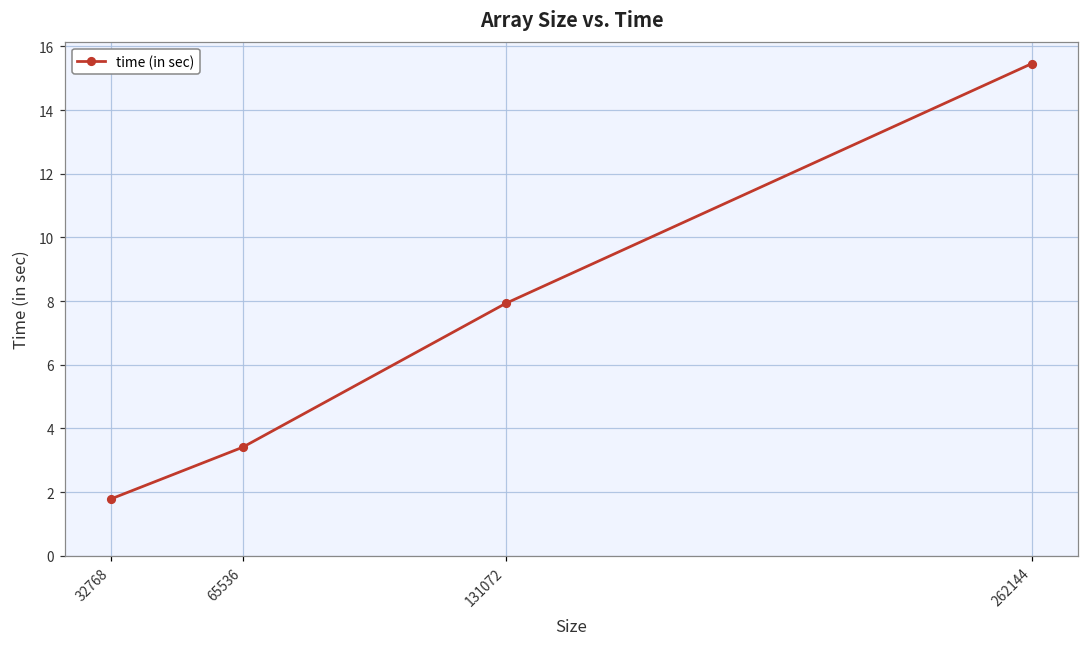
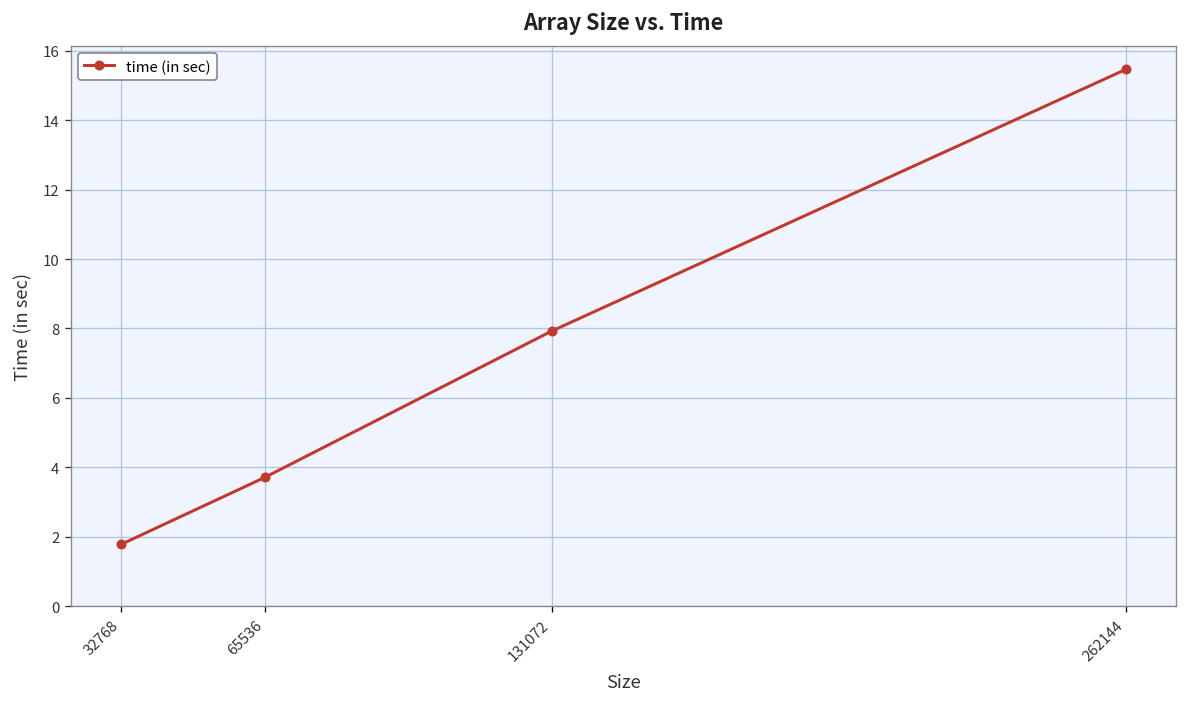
65536: 3.4 -> 3.7
